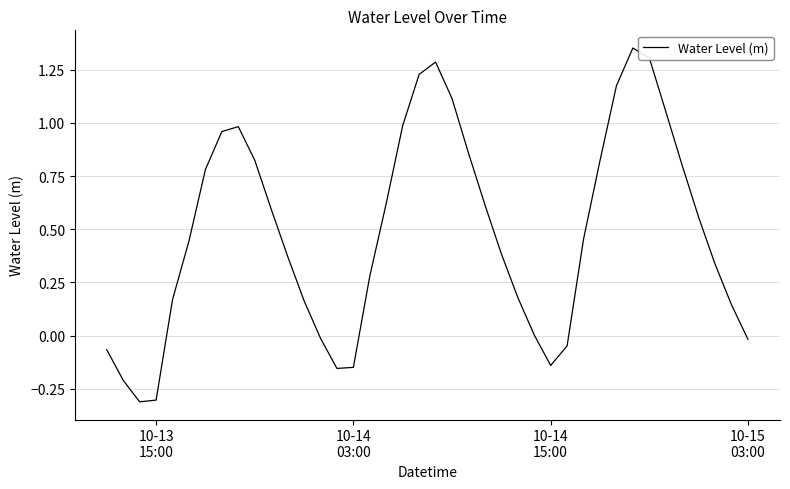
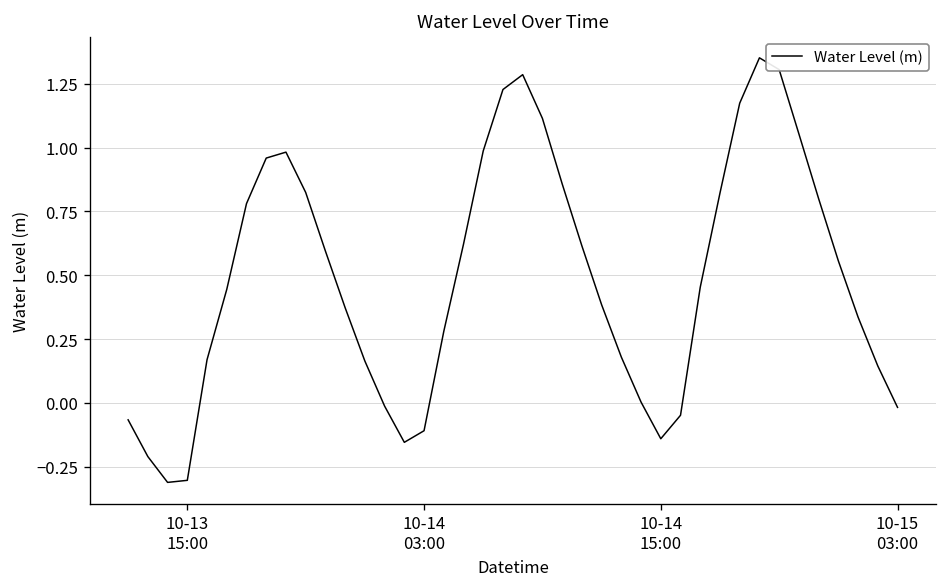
10-14 03:00: -0.15 -> -0.11
